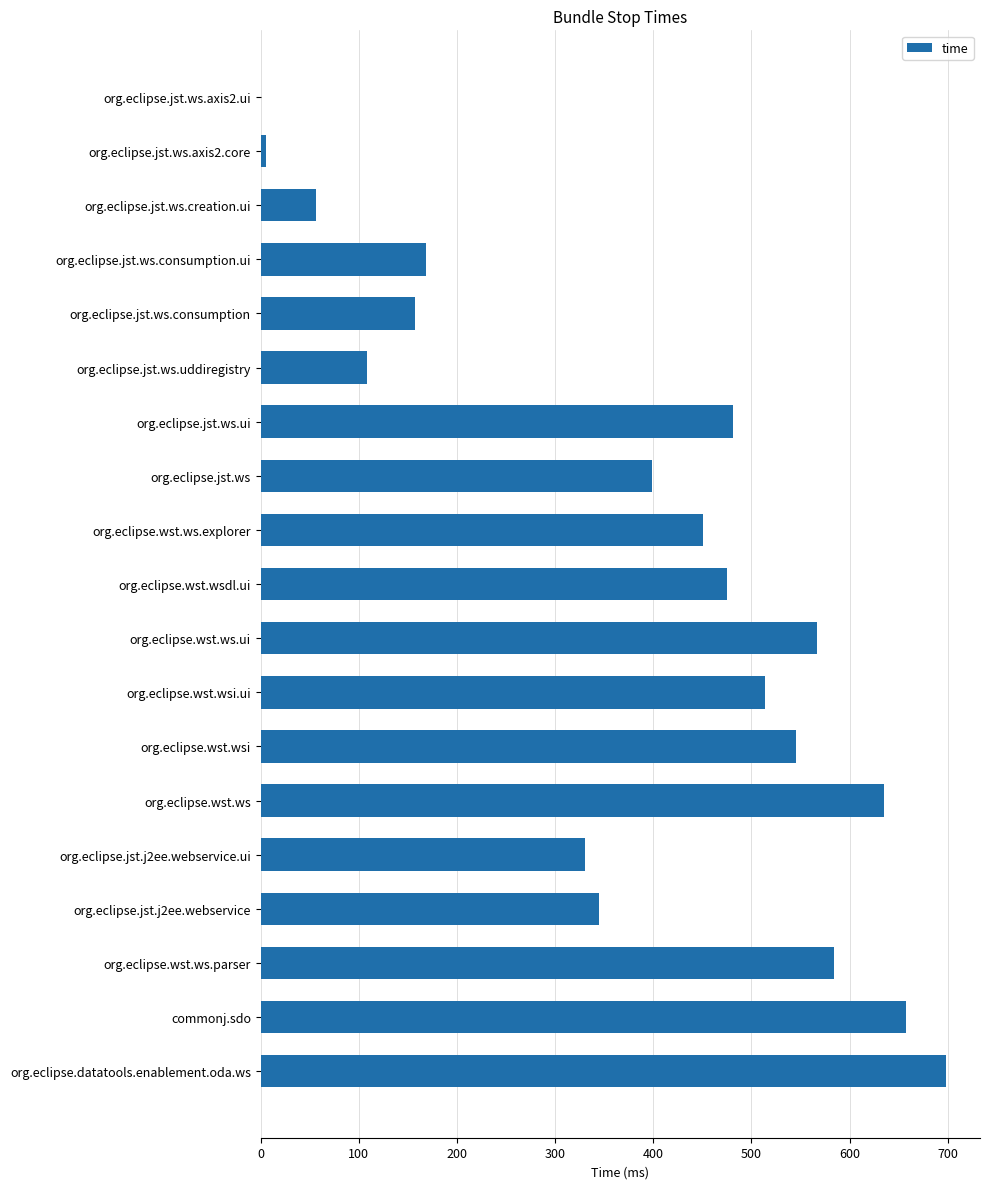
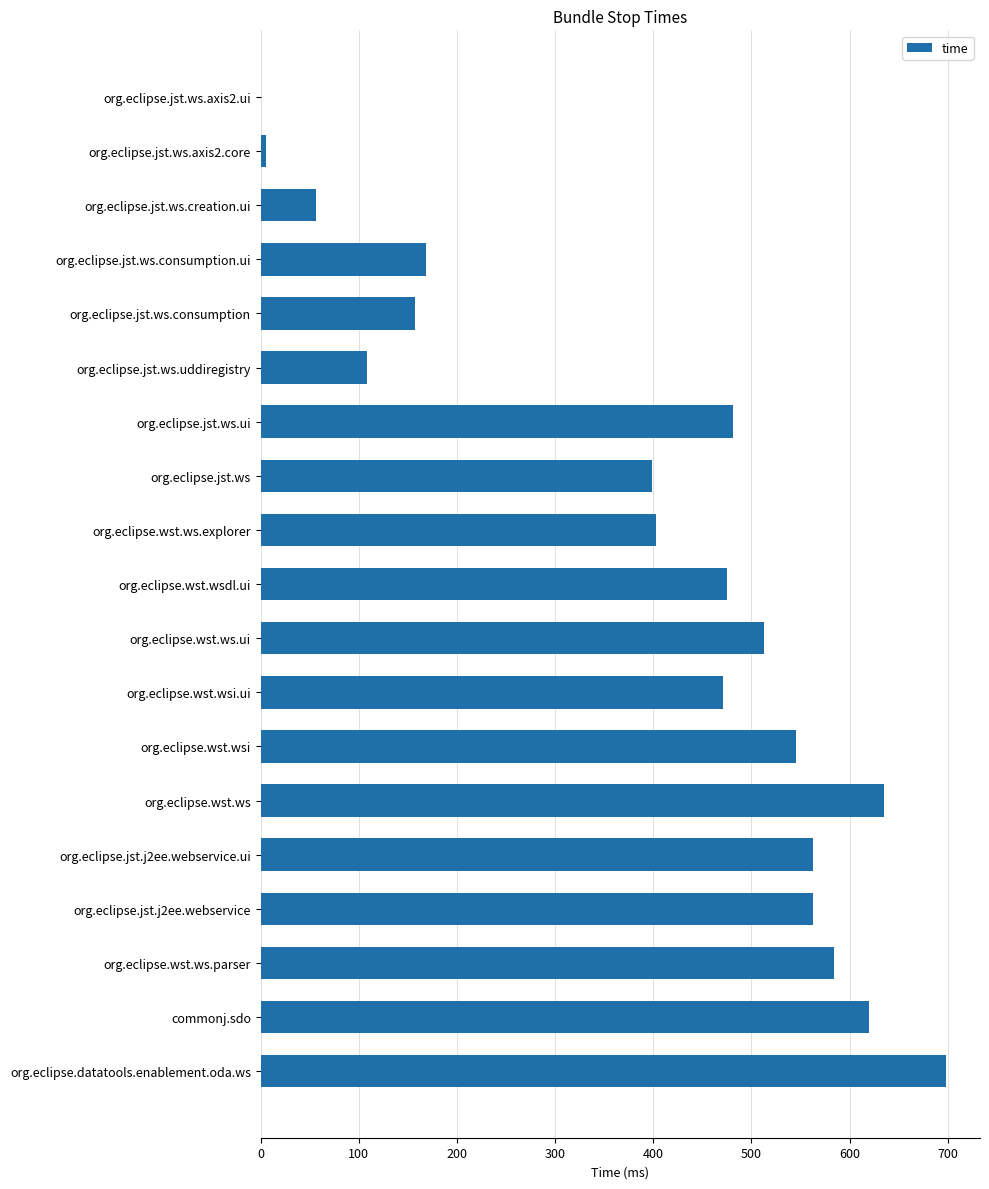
org.eclipse.wst.ws.explorer: 450 -> 400
org.eclipse.wst.ws.ui: 570 -> 510
org.eclipse.wst.wsi.ui: 510 -> 470
org.eclipse.jst.j2ee.webservice.ui: 330 -> 560
org.eclipse.jst.j2ee.webservice: 350 -> 560
commonj.sdo: 660 -> 620
